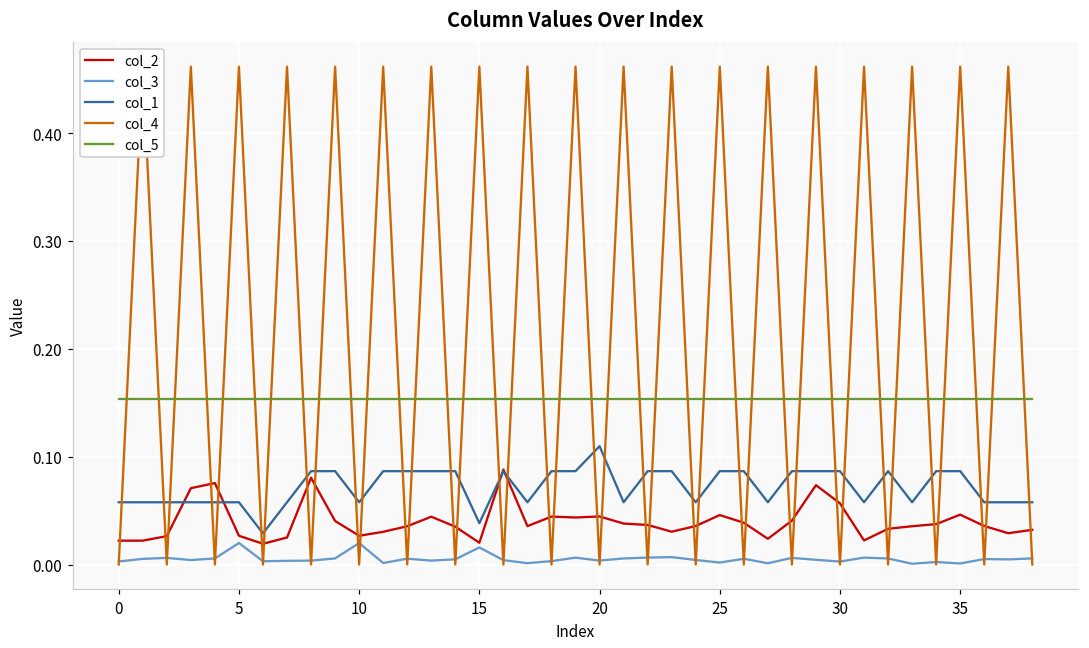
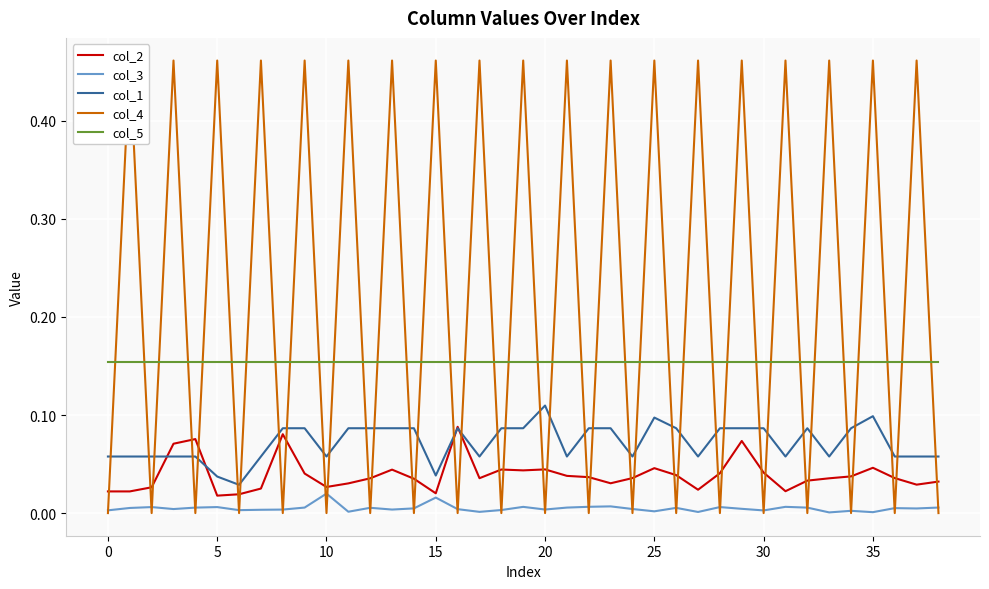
col_2, 5: 0.03 -> 0.02
col_3, 5: 0.02 -> 0.01
col_1, 5: 0.06 -> 0.04
col_1, 25: 0.09 -> 0.10
col_2, 30: 0.06 -> 0.04
col_1, 35: 0.09 -> 0.10
